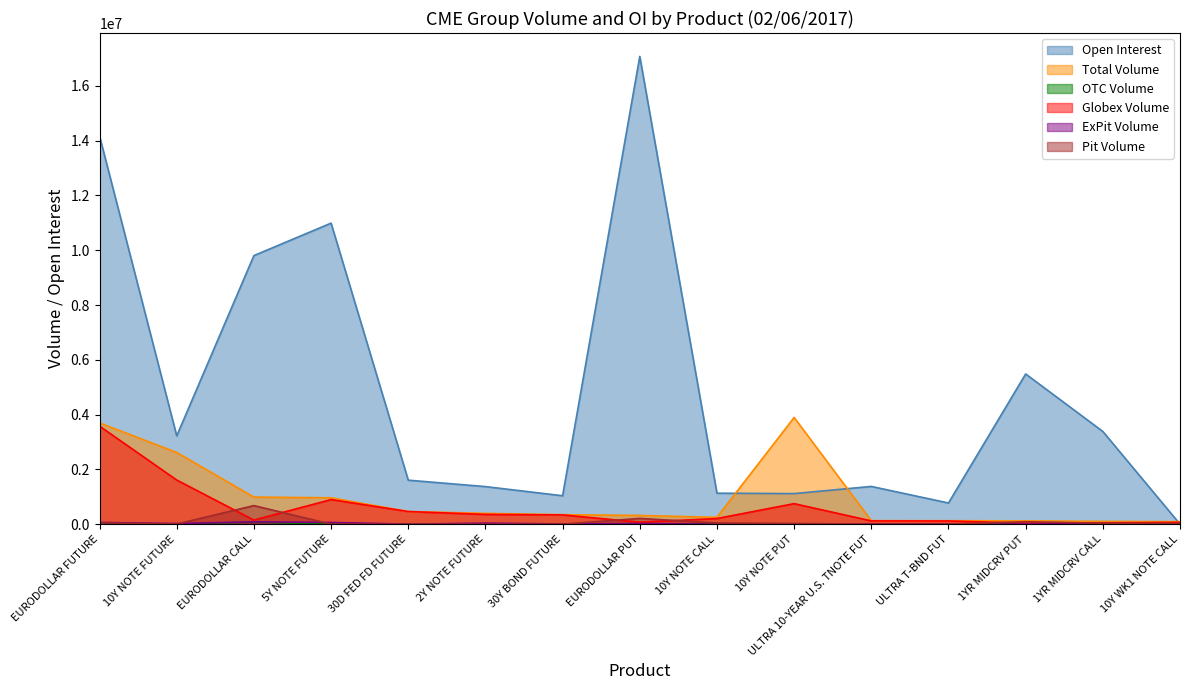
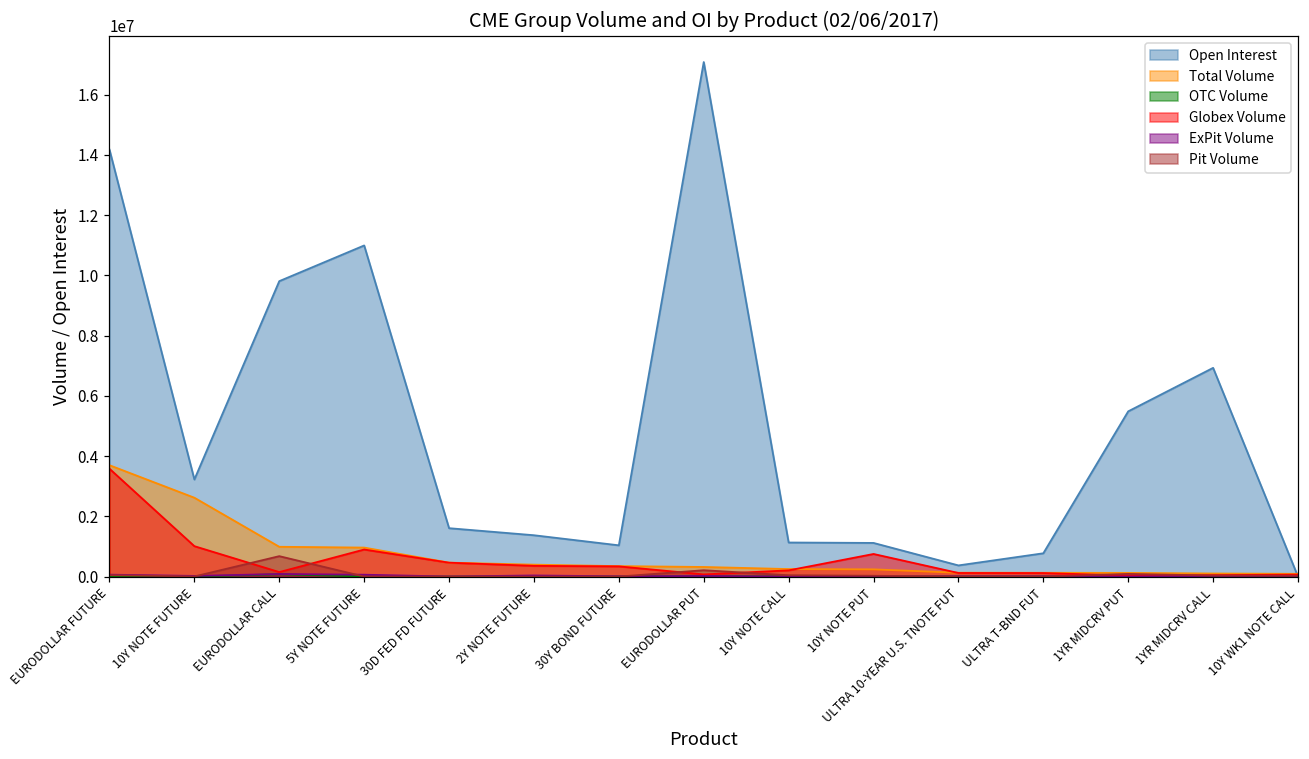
Globex Volume, 10Y NOTE FUTURE: 1600000 -> 1000000
Total Volume, 10Y NOTE PUT: 3900000 -> 200000
Open Interest, ULTRA 10-YEAR U.S. TNOTE FUT: 1400000 -> 400000
Open Interest, 1YR MIDCRV CALL: 3400000 -> 6900000
